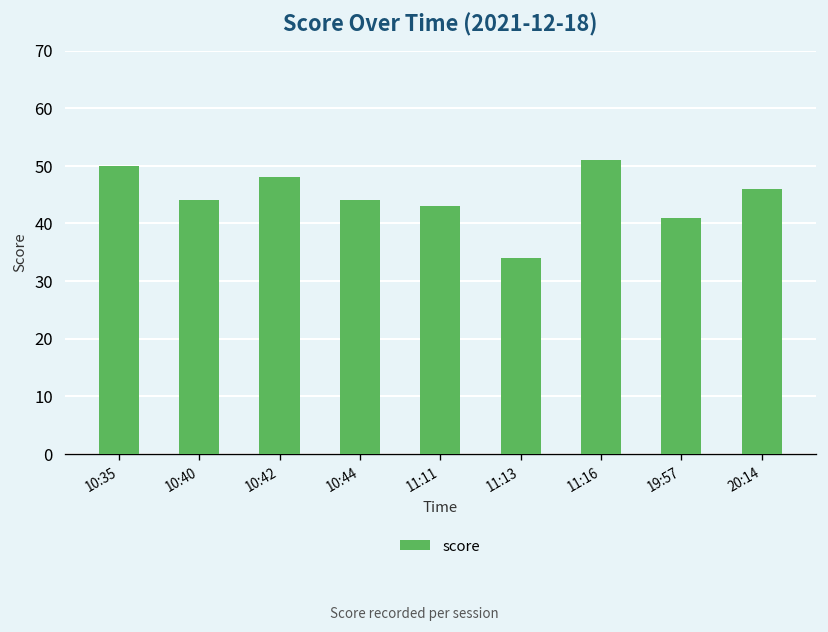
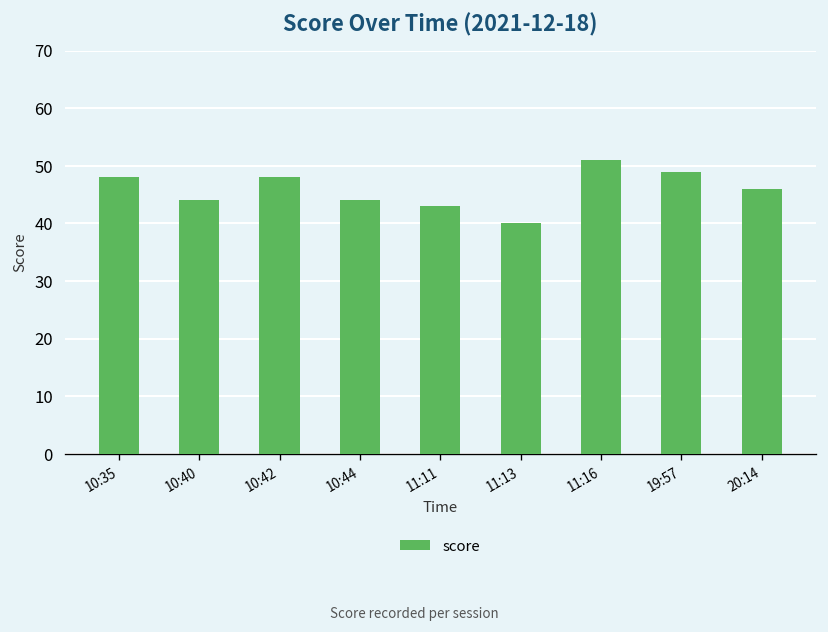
10:35: 50 -> 48
11:13: 34 -> 40
19:57: 41 -> 49
